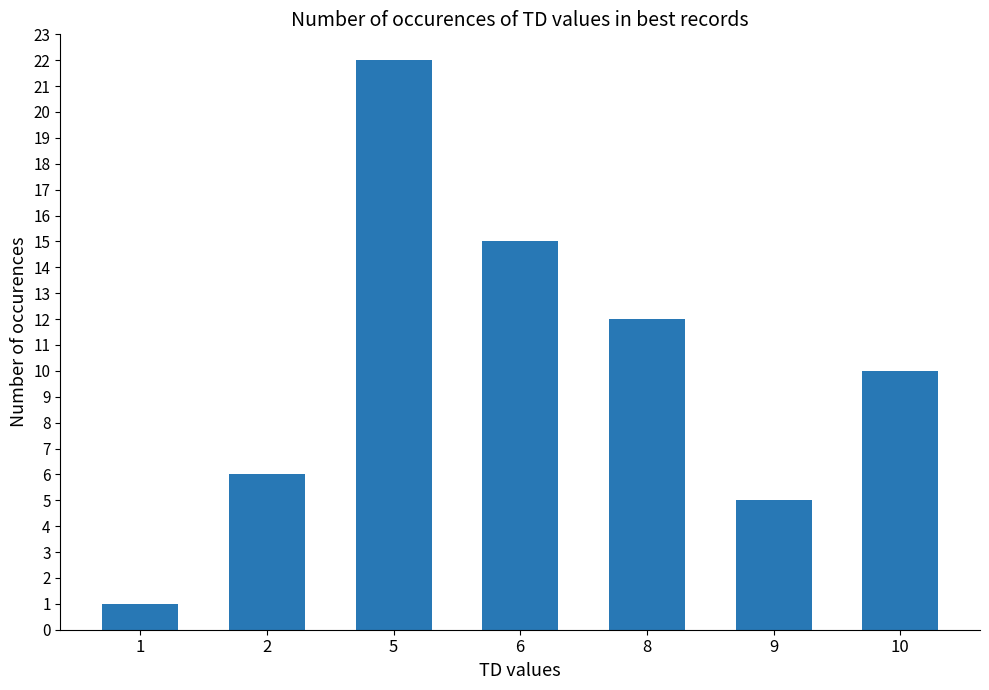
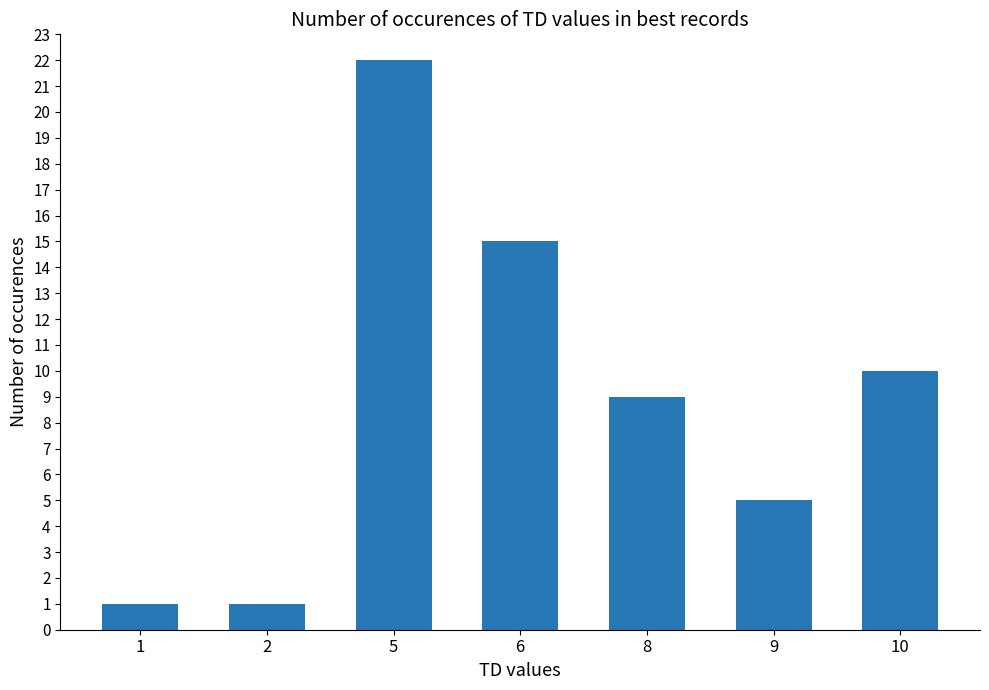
2: 6 -> 1
8: 12 -> 9
